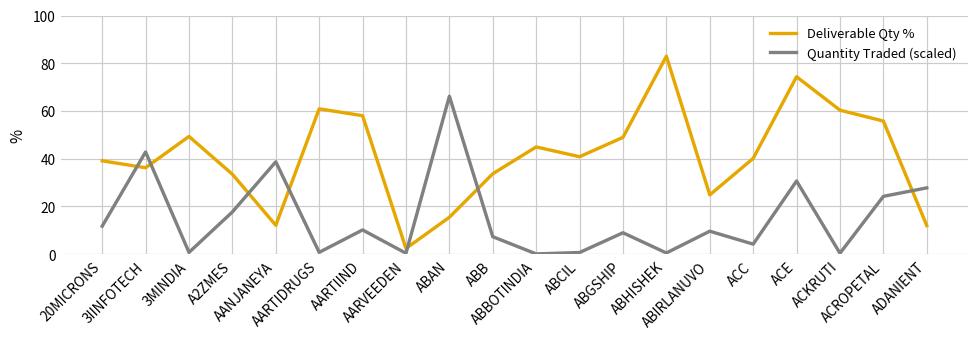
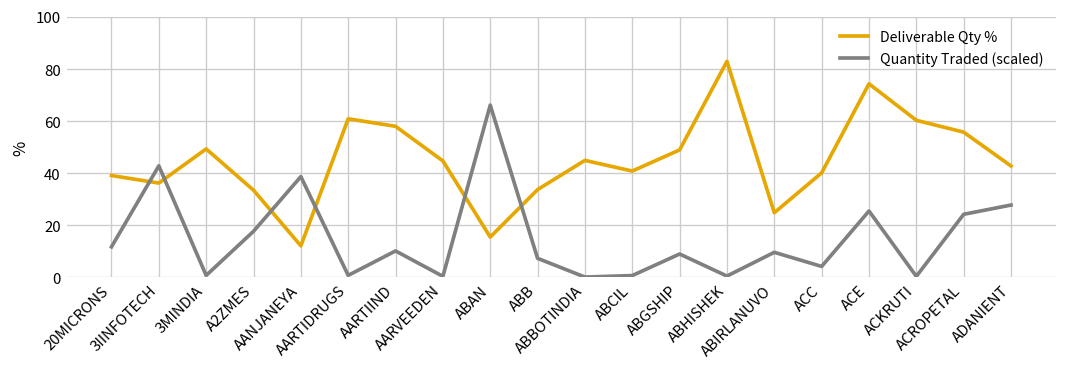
Deliverable Qty %, AARVEEDEN: 2 -> 45
Quantity Traded (scaled), ACE: 31 -> 25
Deliverable Qty %, ADANIENT: 12 -> 43
